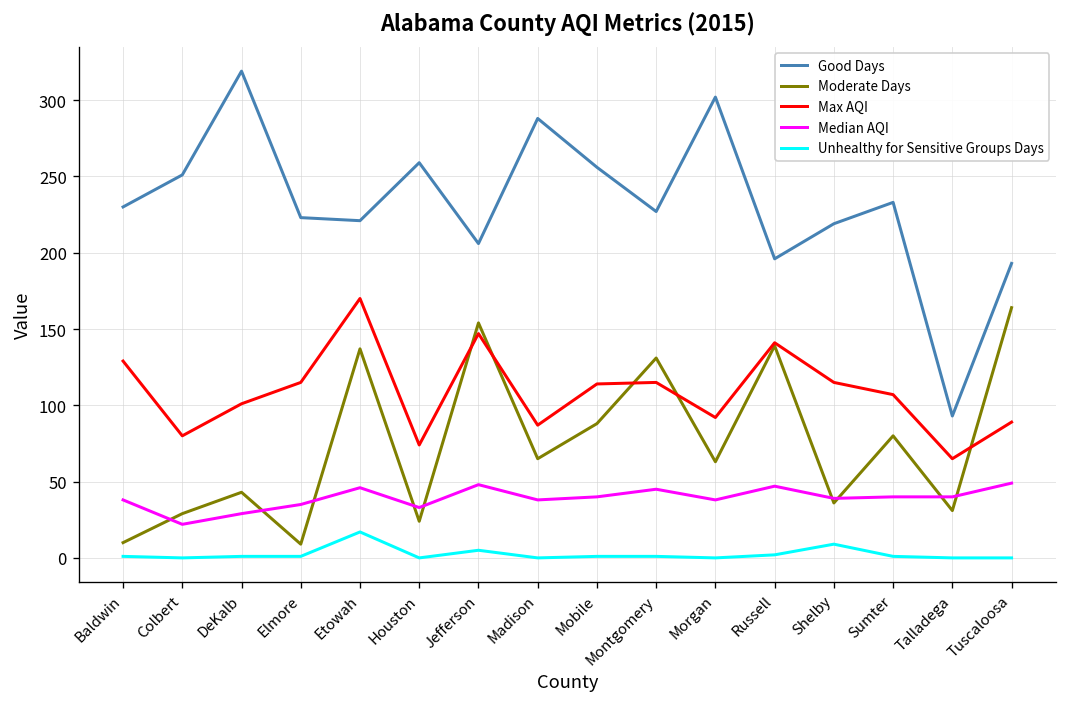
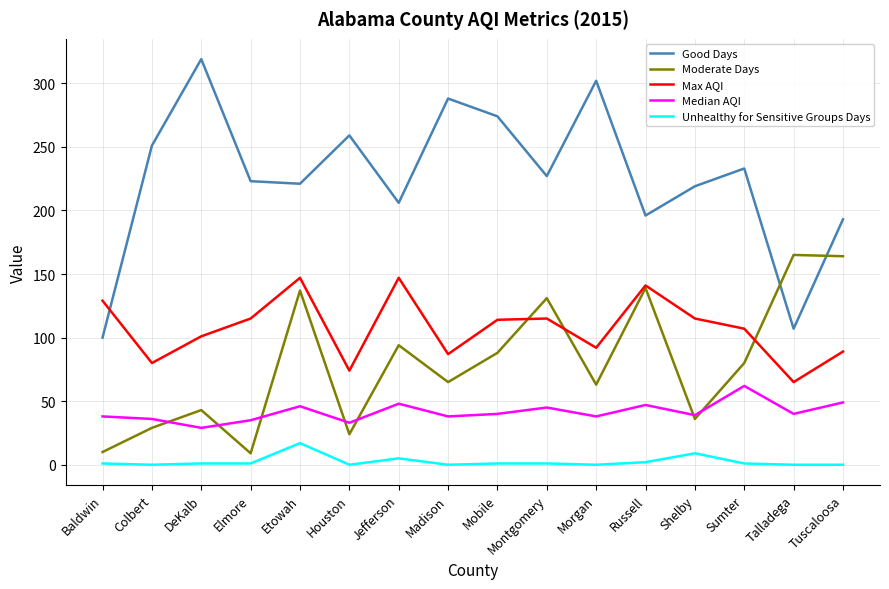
Good Days, Baldwin: 230 -> 100
Median AQI, Colbert: 22 -> 36
Max AQI, Etowah: 170 -> 147
Moderate Days, Jefferson: 154 -> 94
Good Days, Mobile: 256 -> 274
Median AQI, Sumter: 40 -> 62
Good Days, Talladega: 93 -> 107
Moderate Days, Talladega: 31 -> 165
